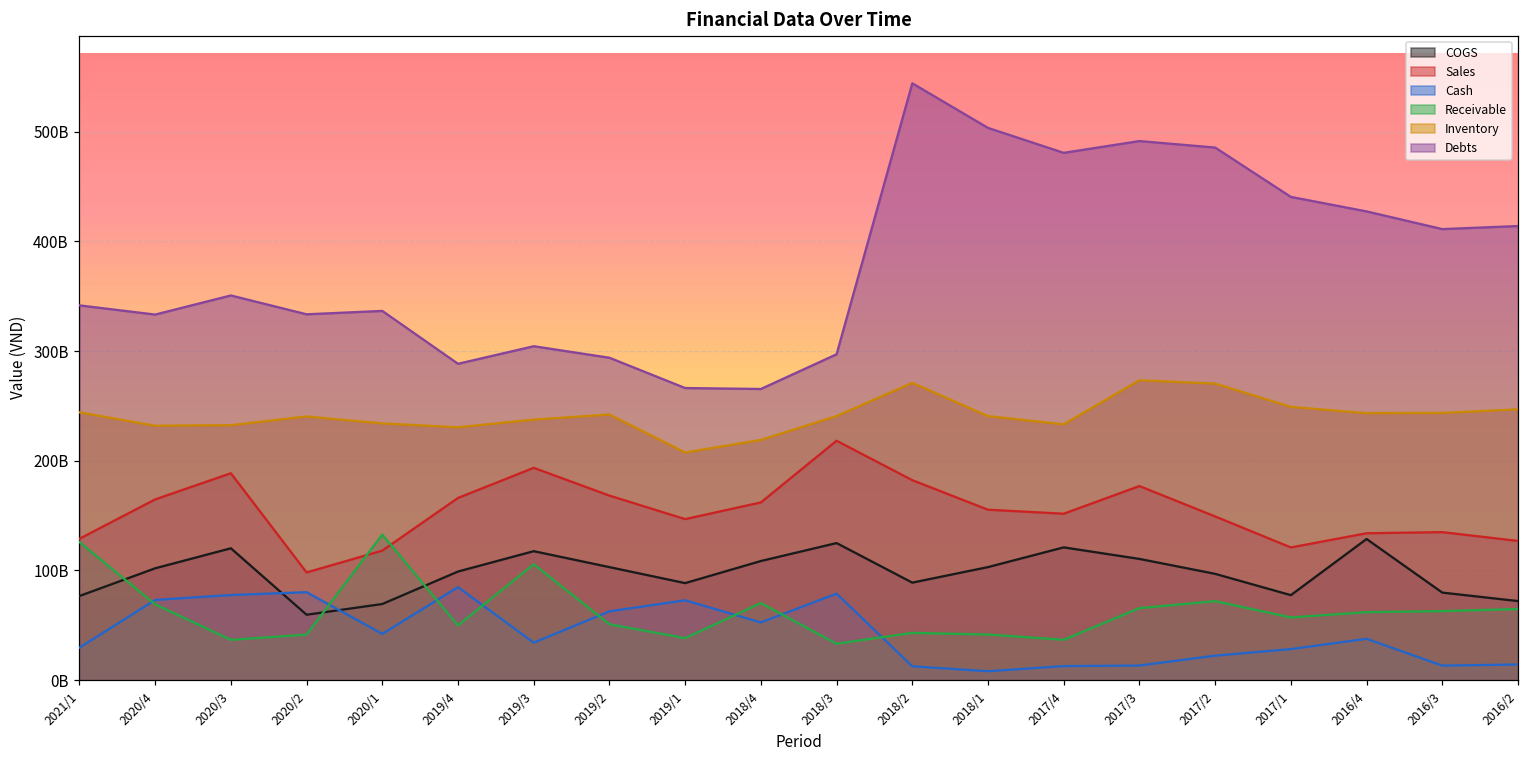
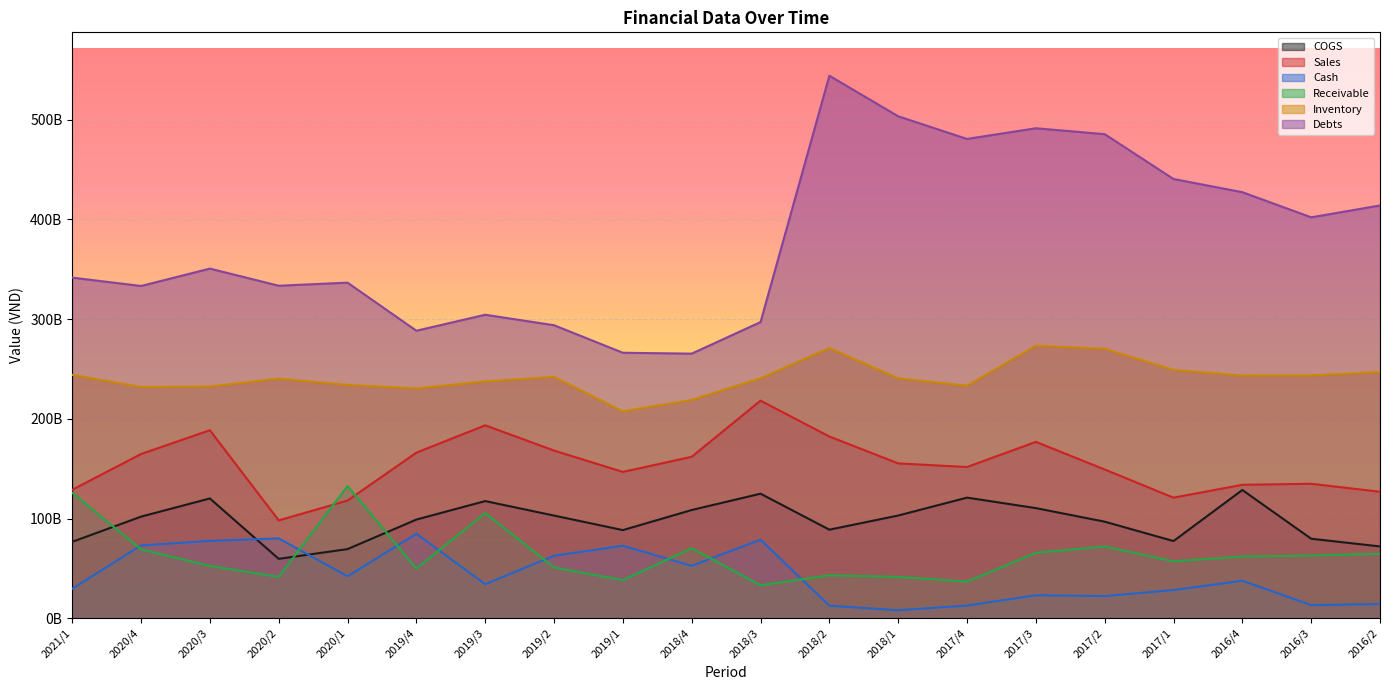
Receivable, 2020/3: 40000000000 -> 50000000000
Cash, 2017/3: 10000000000 -> 20000000000
Debts, 2016/3: 410000000000 -> 400000000000
